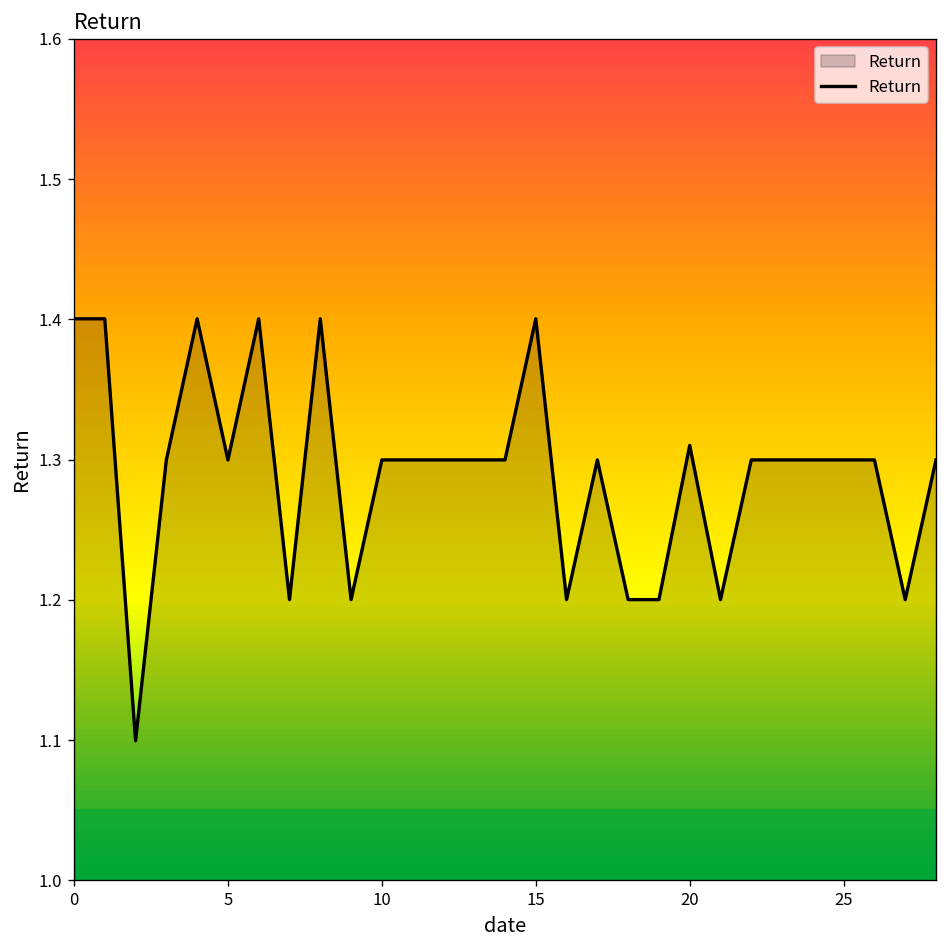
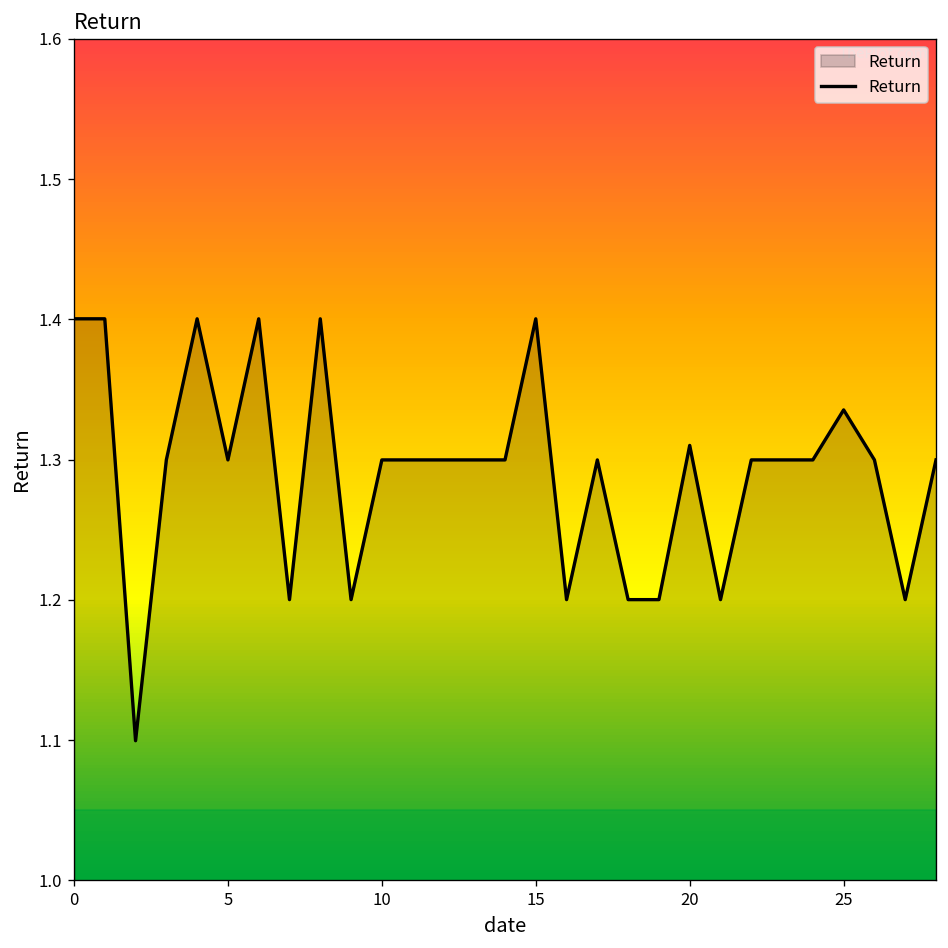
25: 1.300 -> 1.335
